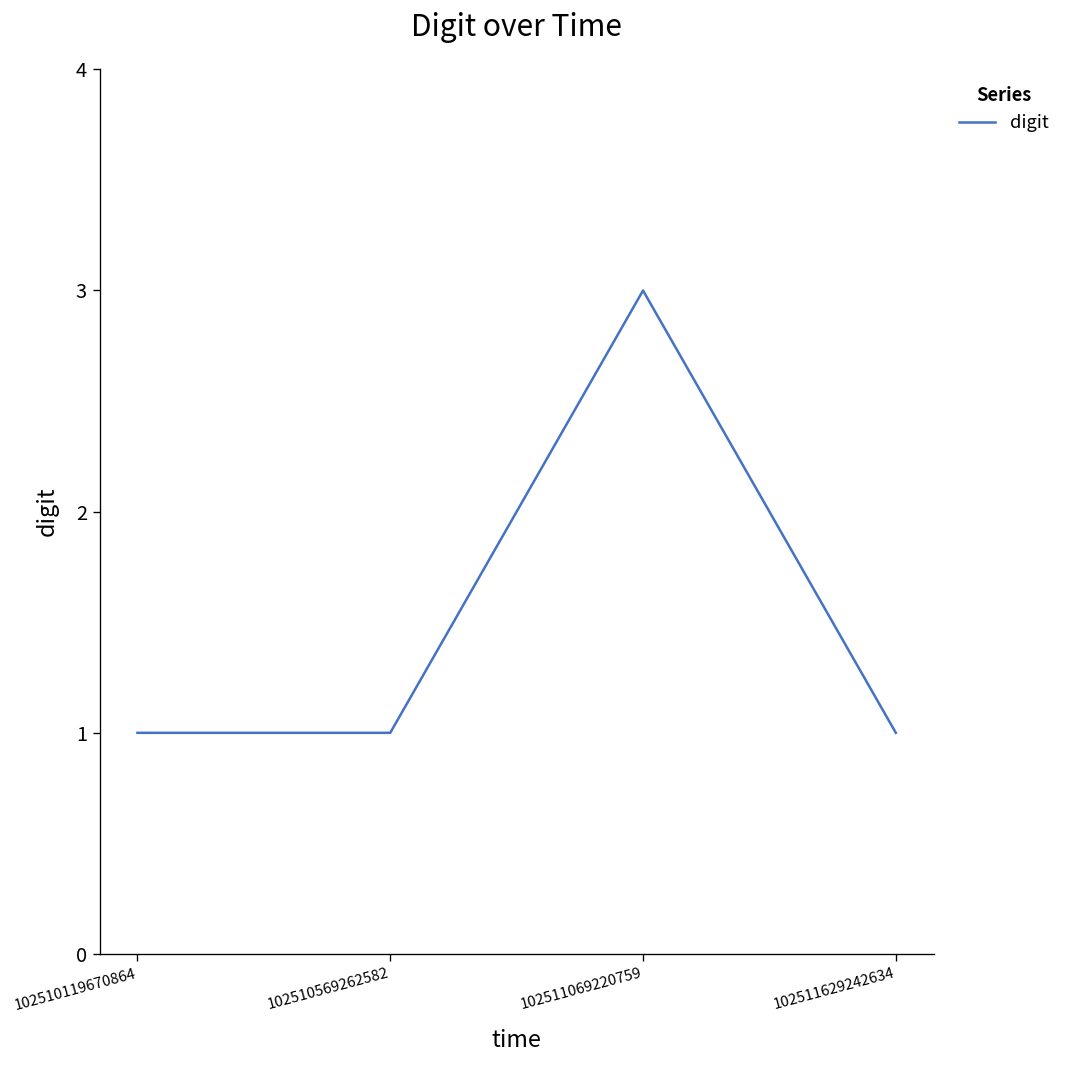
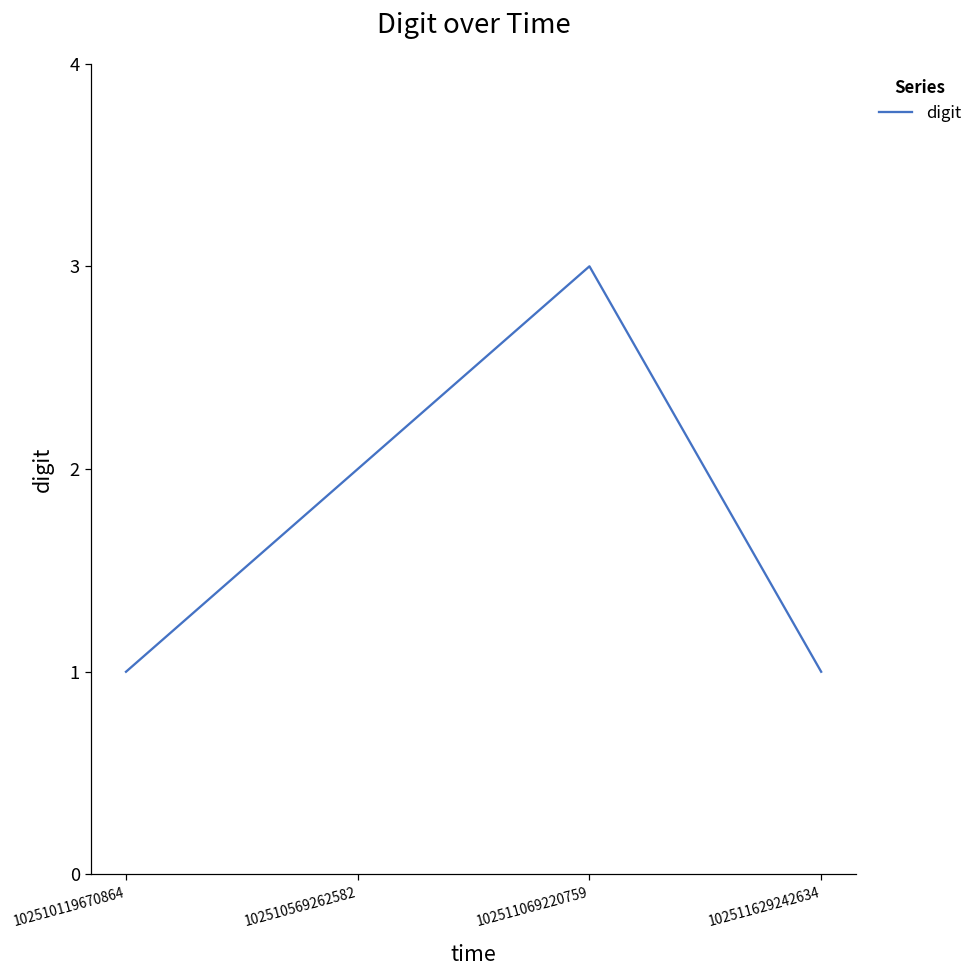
102510569262582: 1 -> 2
